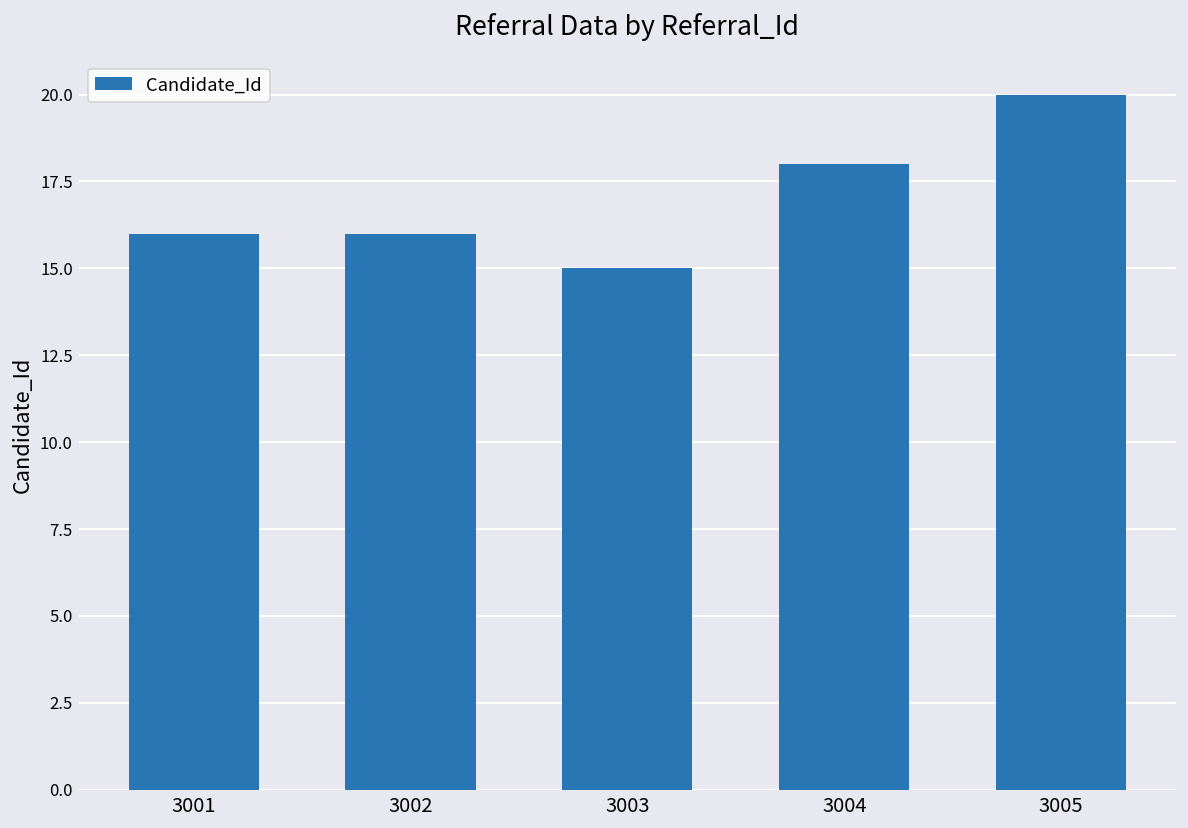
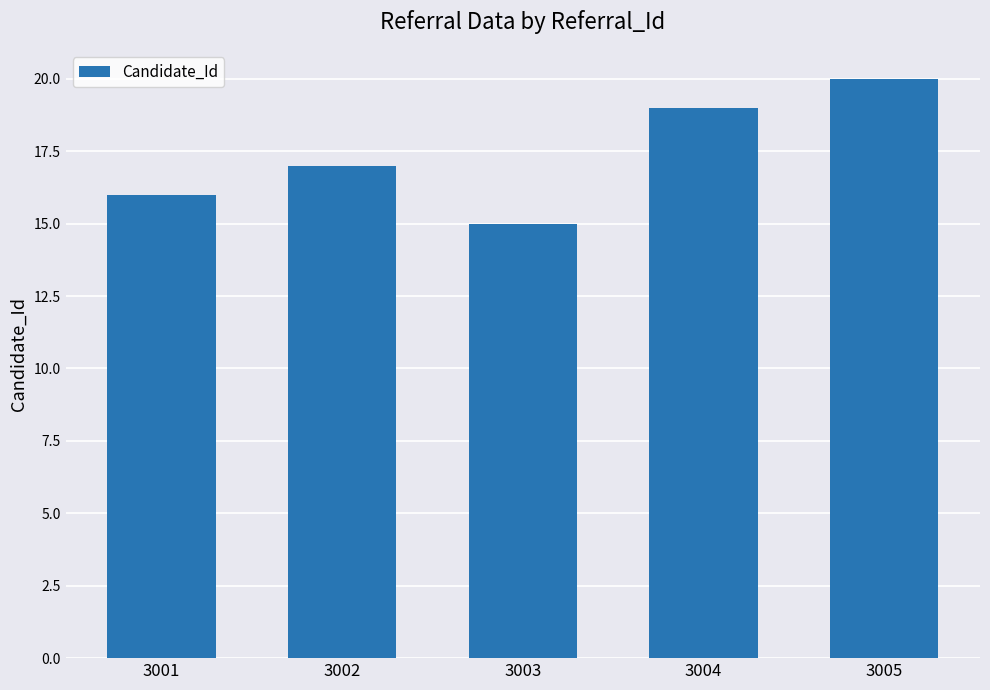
3002: 16 -> 17
3004: 18 -> 19
